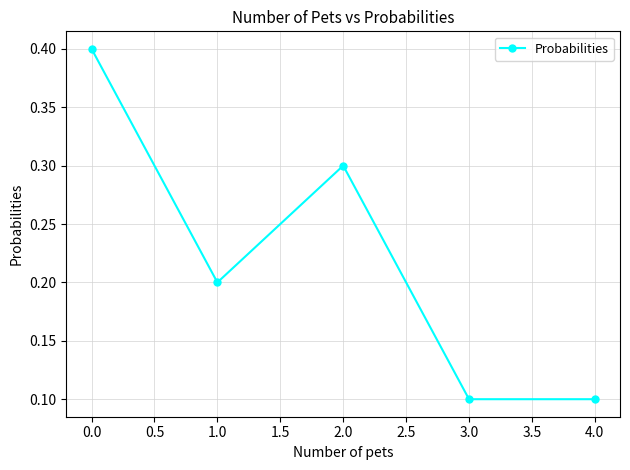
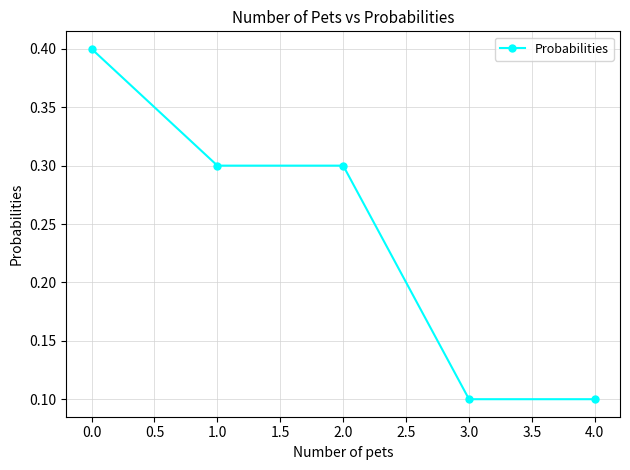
1.0: 0.2 -> 0.3
